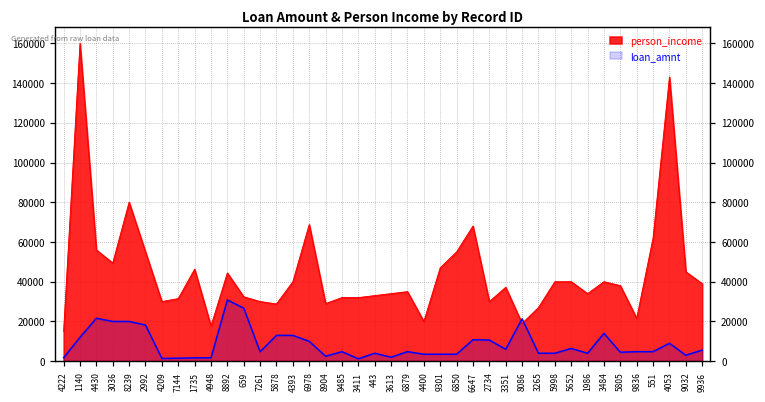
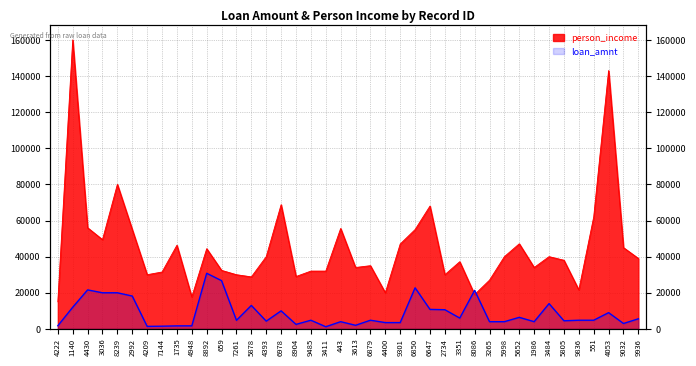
loan_amnt, 4393: 13000 -> 4000
person_income, 443: 33000 -> 56000
loan_amnt, 6850: 4000 -> 23000
person_income, 5652: 40000 -> 47000
